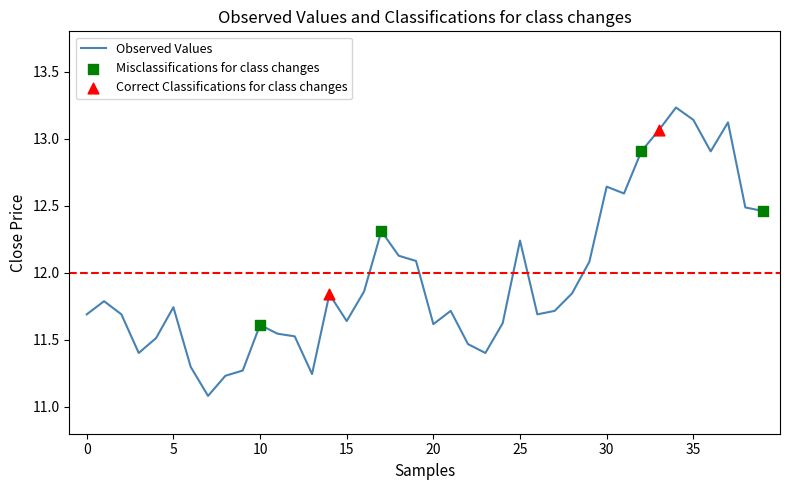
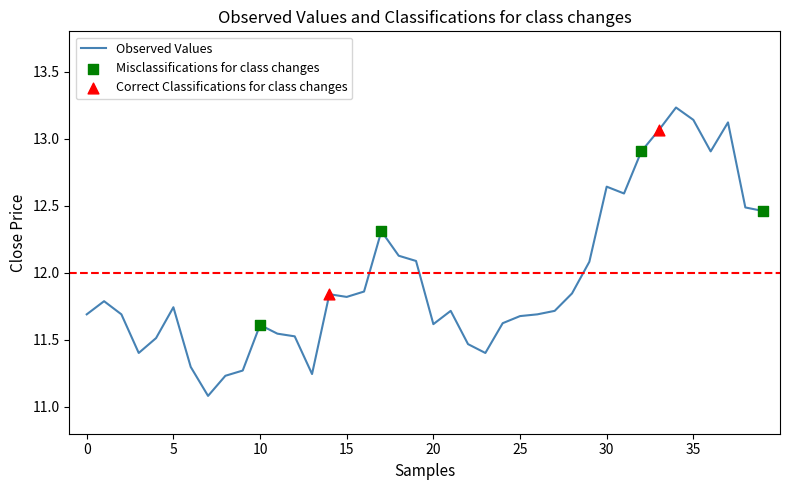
Observed Values, 15: 11.64 -> 11.82
Observed Values, 25: 12.24 -> 11.68
